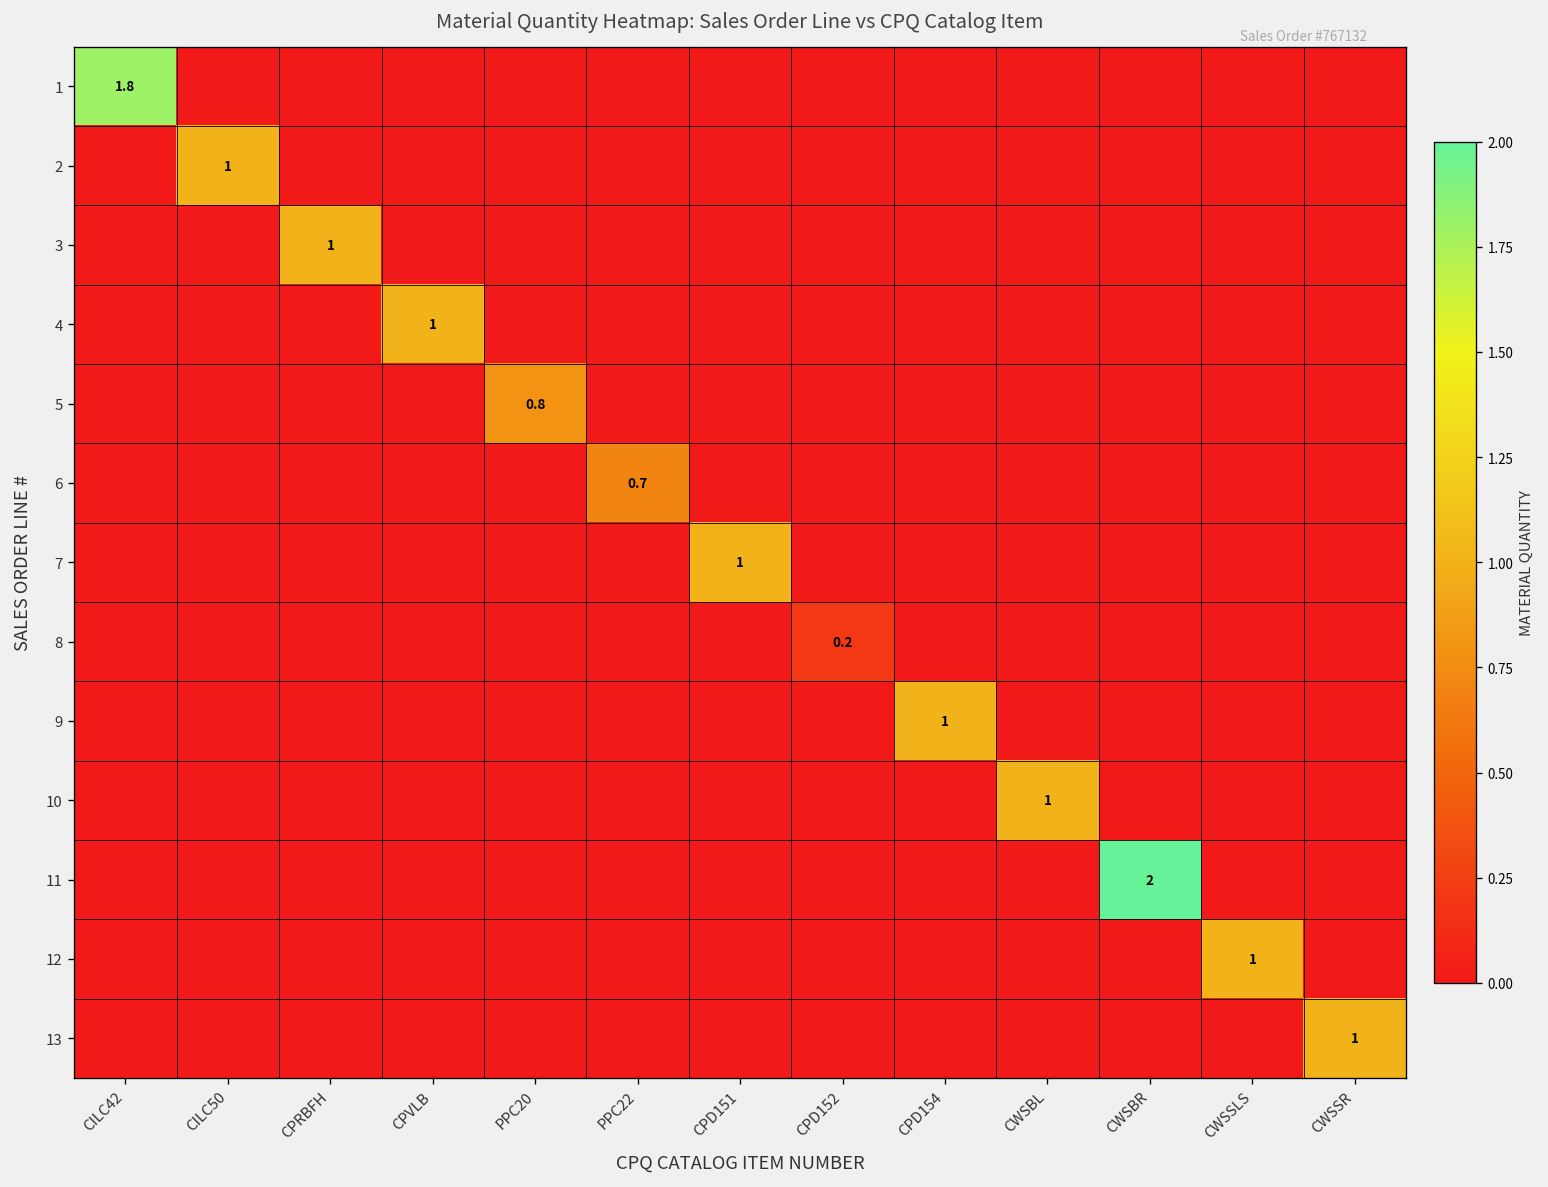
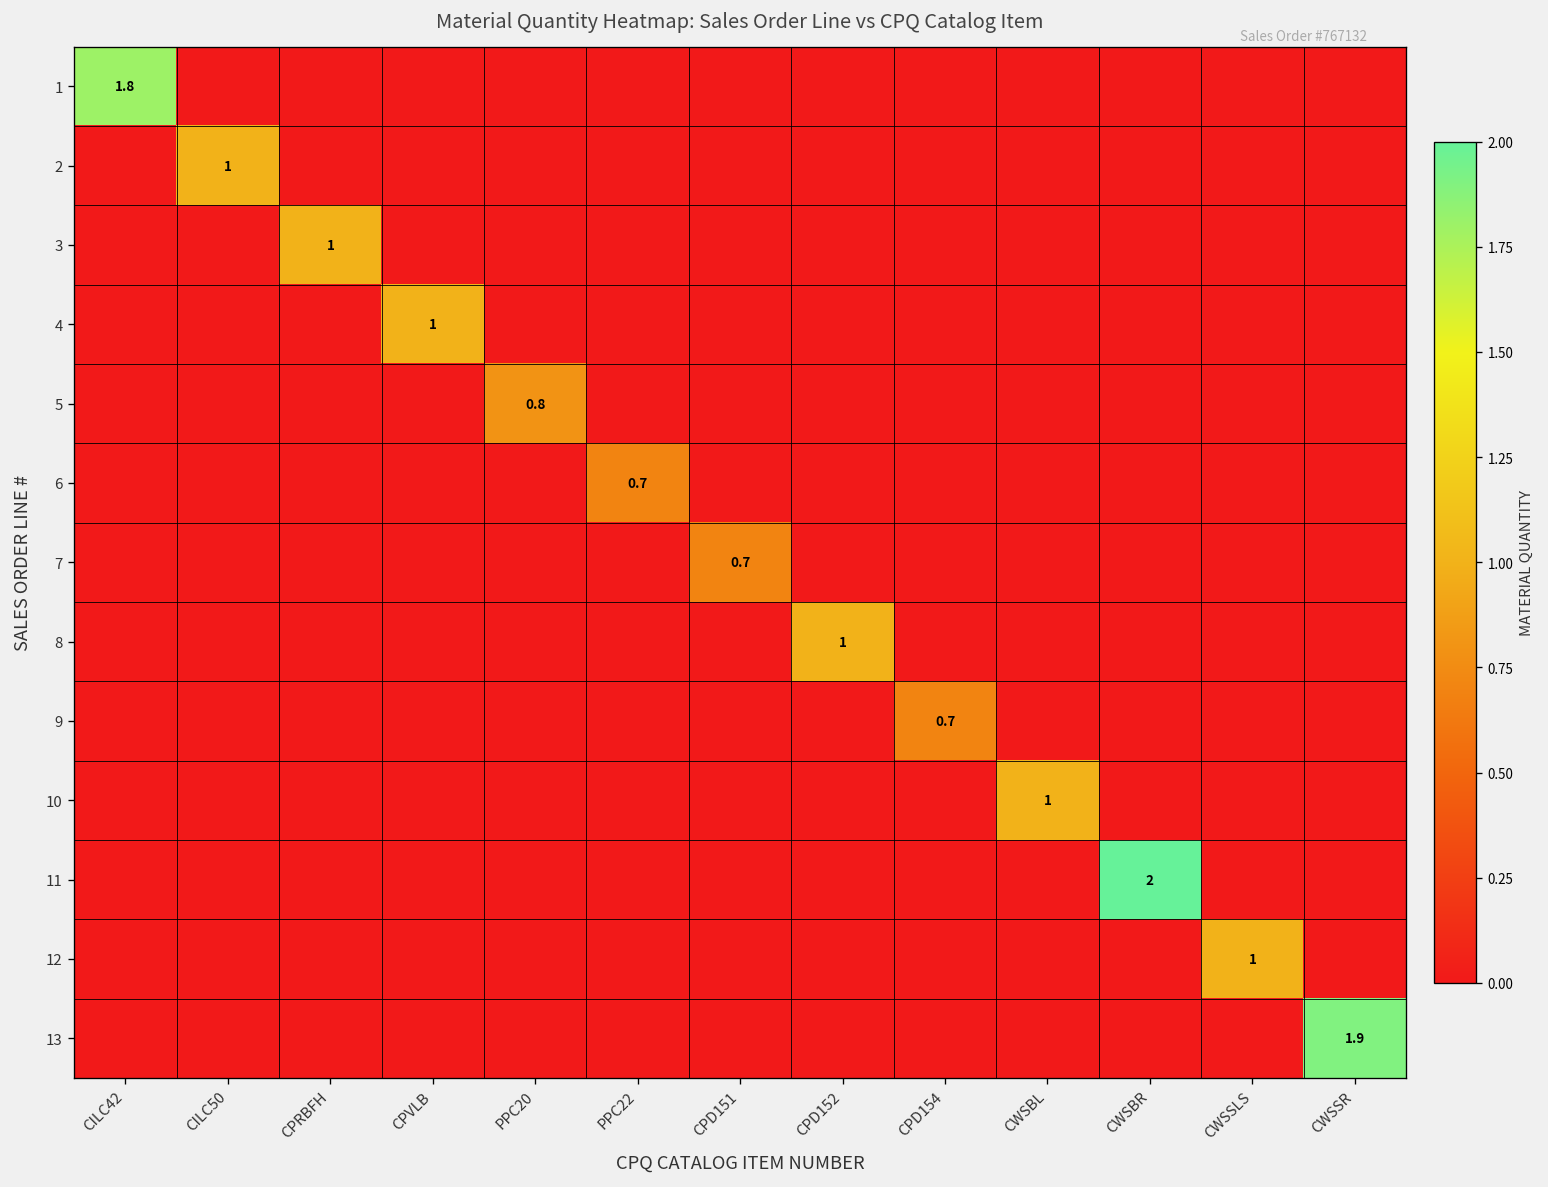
7, CPD151: 1 -> 0.7
8, CPD152: 0.2 -> 1
9, CPD154: 1 -> 0.7
13, CWSSR: 1 -> 1.9
